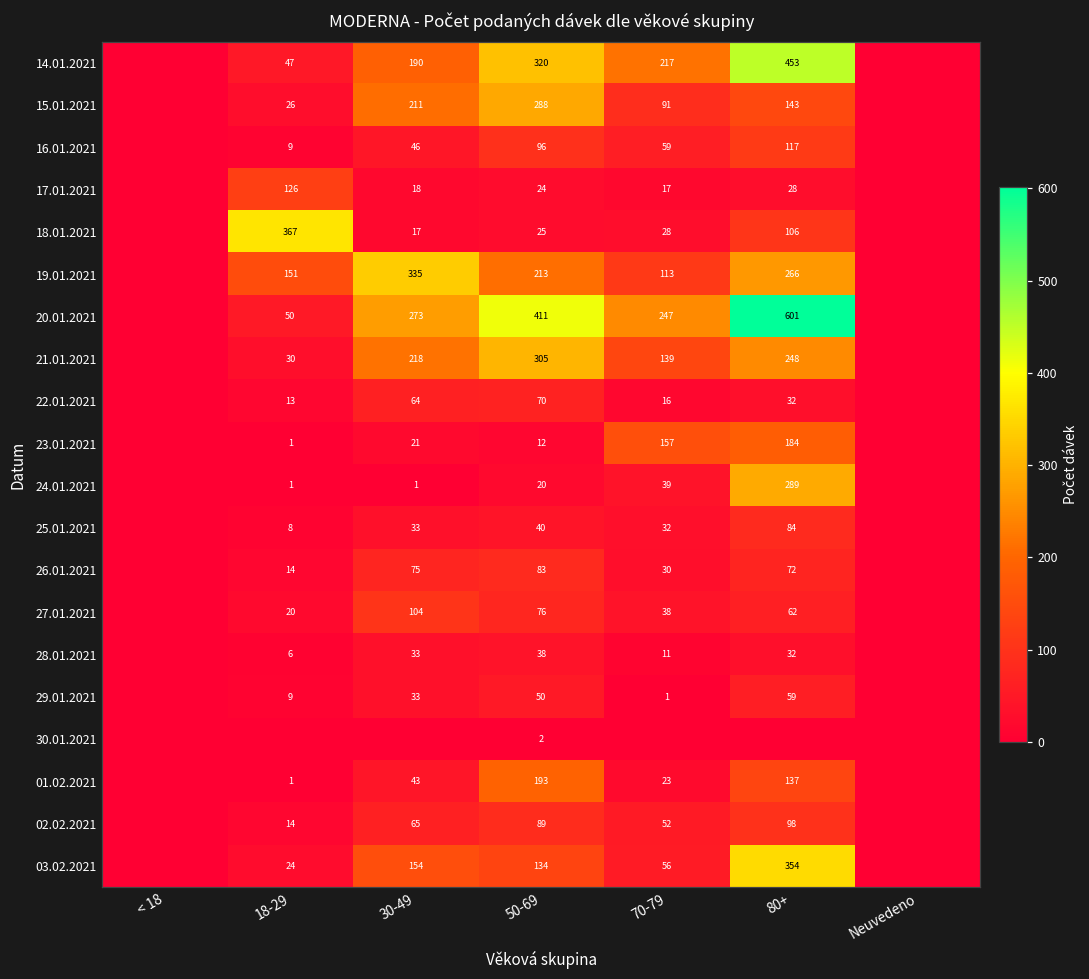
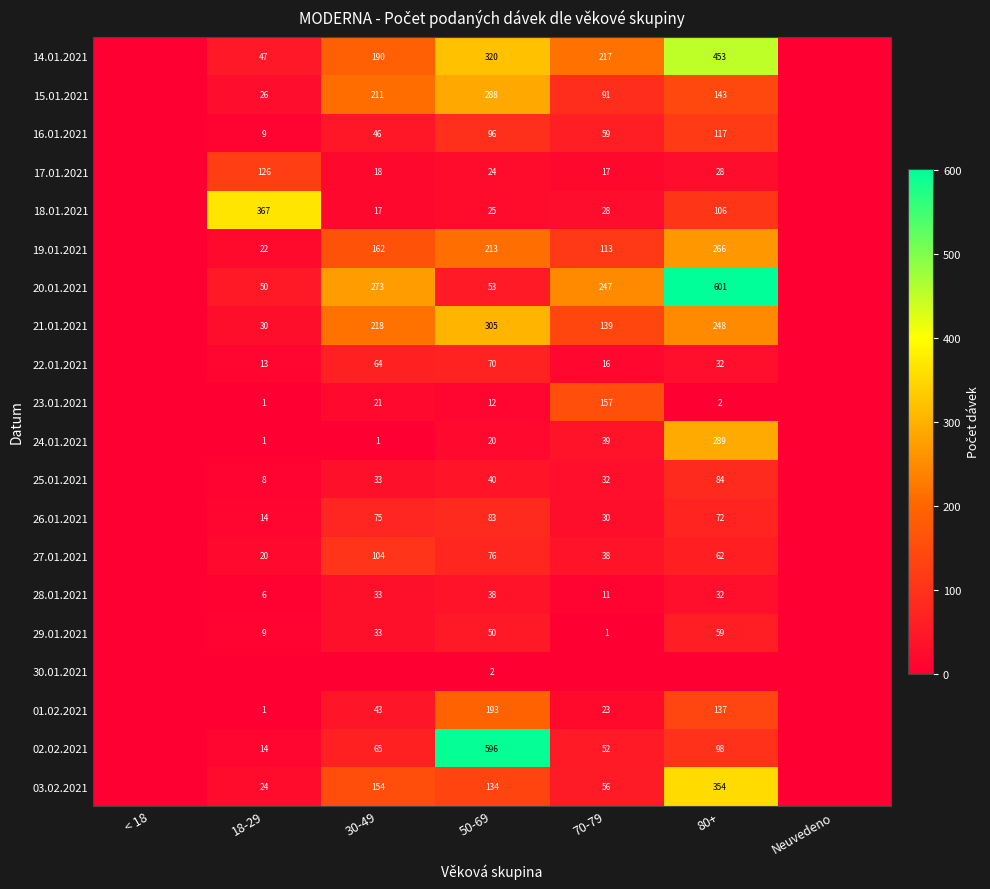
19.01.2021, 18-29: 151 -> 22
19.01.2021, 30-49: 335 -> 162
20.01.2021, 50-69: 411 -> 53
23.01.2021, 80+: 184 -> 2
02.02.2021, 50-69: 89 -> 596
